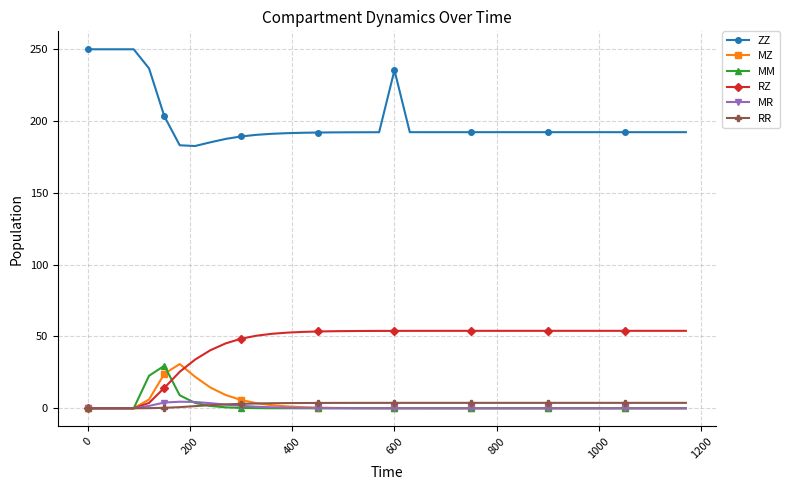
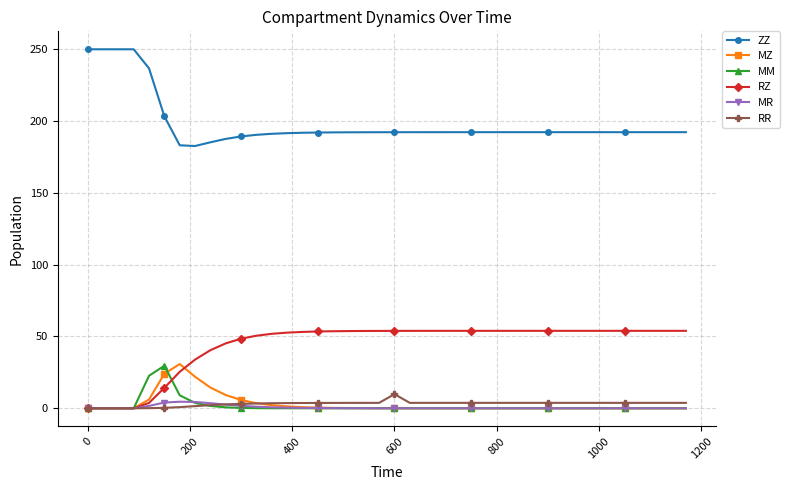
ZZ, 600: 235 -> 192
RR, 600: 4 -> 10
